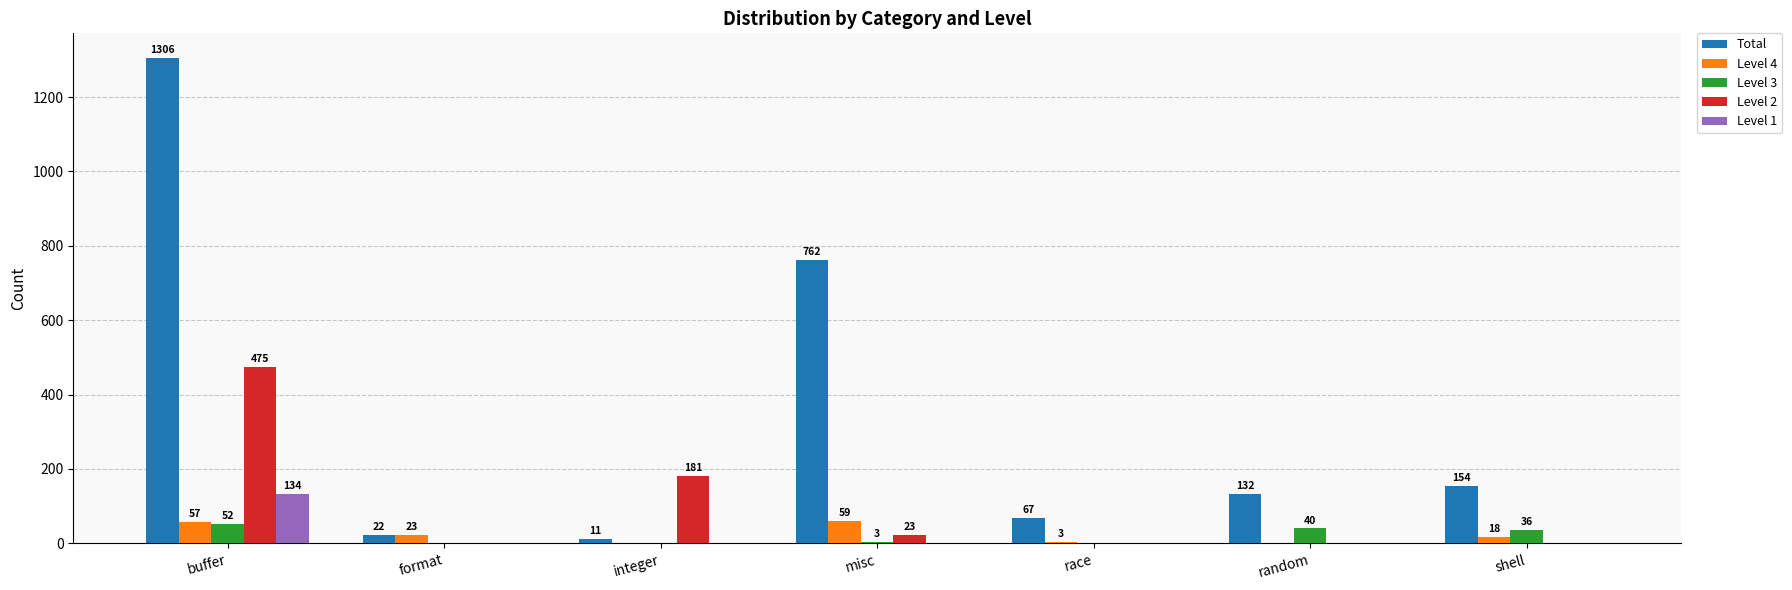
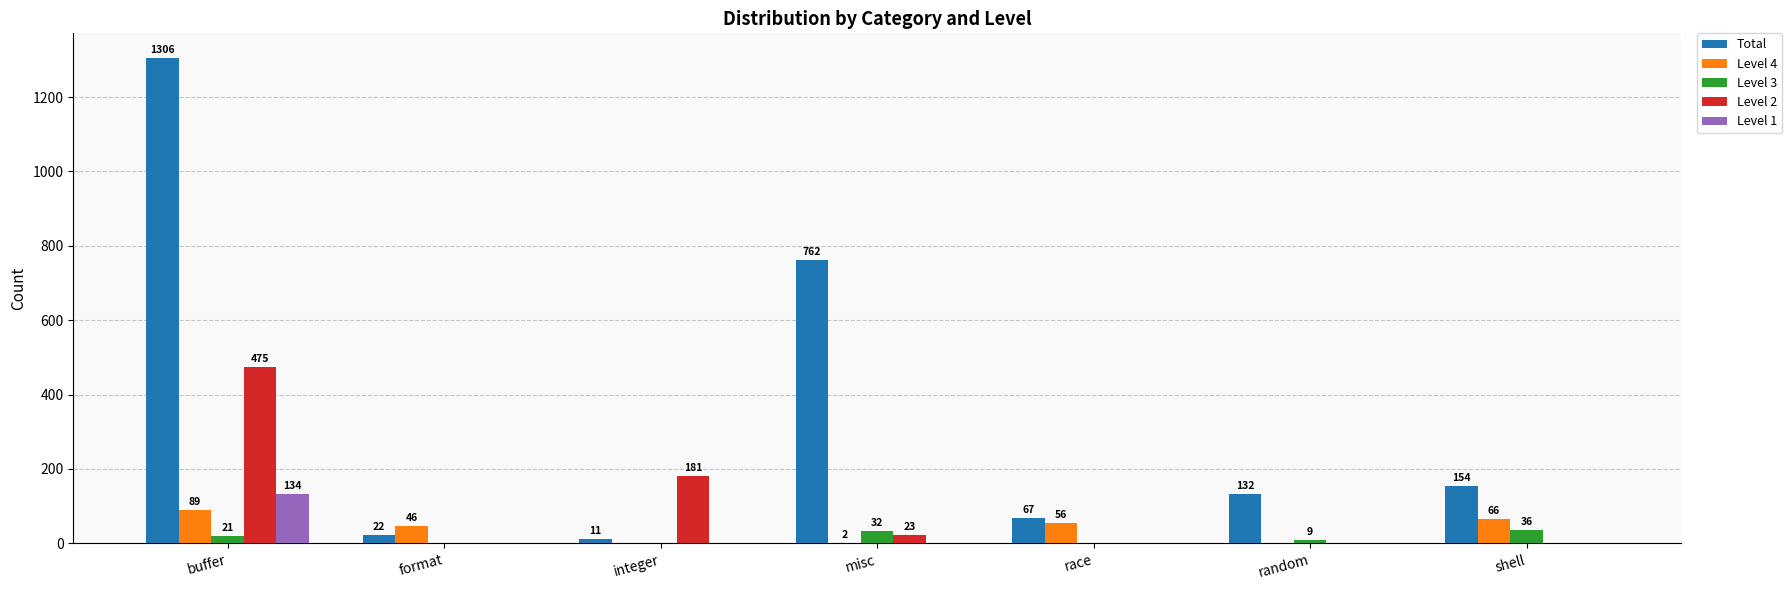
Level 4, buffer: 57 -> 89
Level 3, buffer: 52 -> 21
Level 4, format: 23 -> 46
Level 4, misc: 59 -> 2
Level 3, misc: 3 -> 32
Level 4, race: 3 -> 56
Level 3, random: 40 -> 9
Level 4, shell: 18 -> 66
